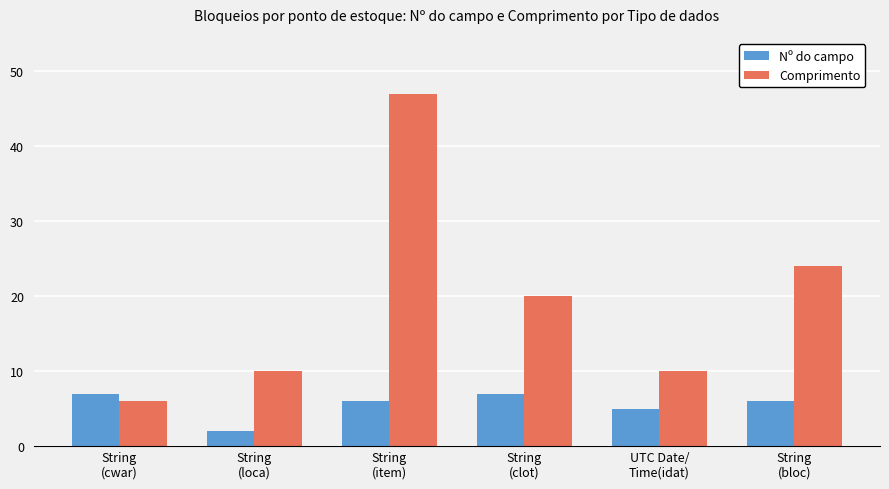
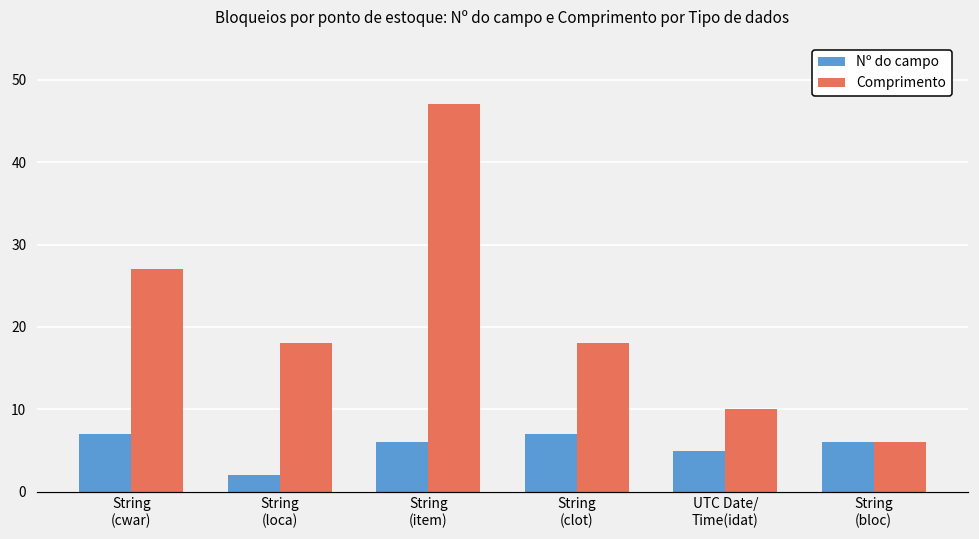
Comprimento, String (cwar): 6 -> 27
Comprimento, String (loca): 10 -> 18
Comprimento, String (clot): 20 -> 18
Comprimento, String (bloc): 24 -> 6
